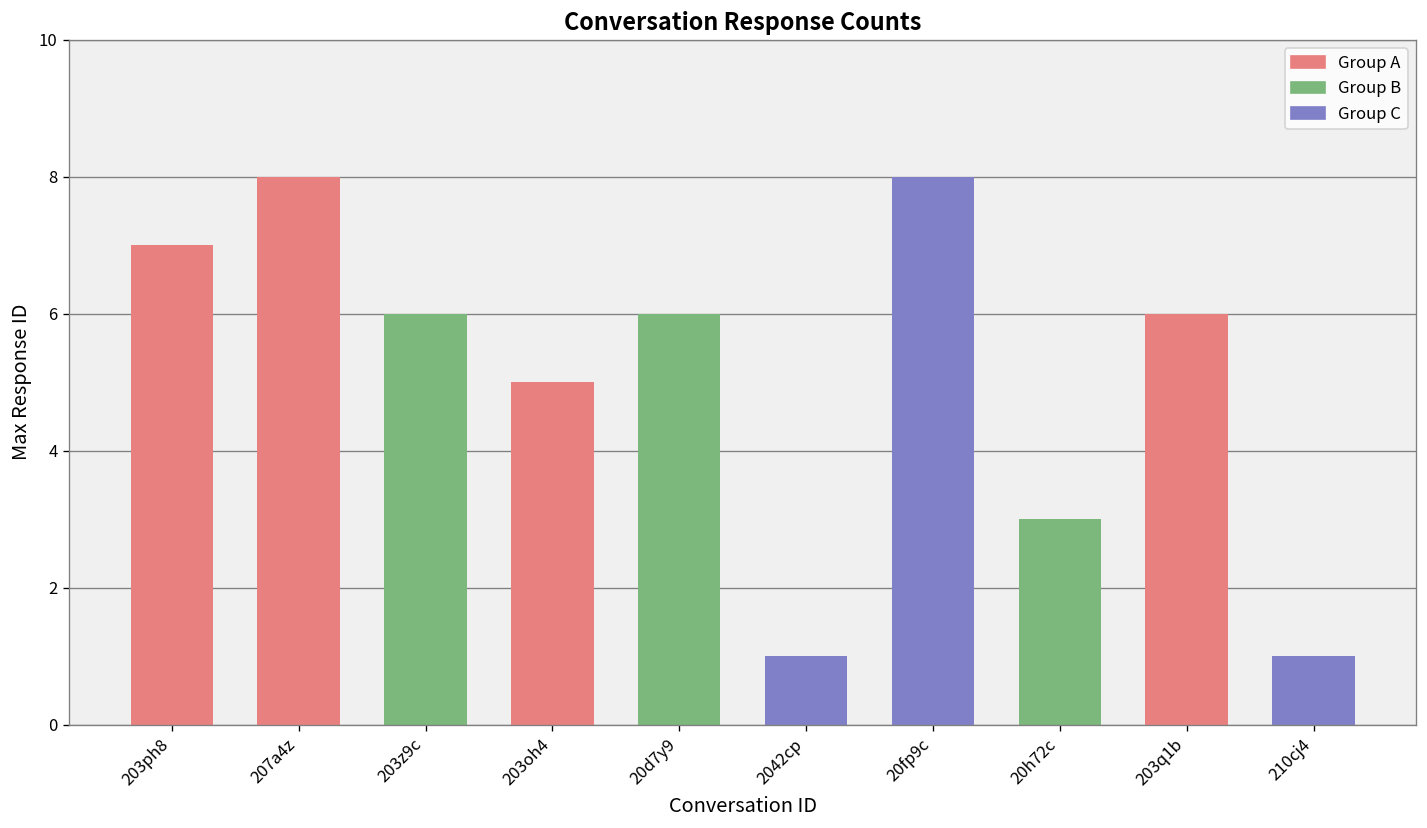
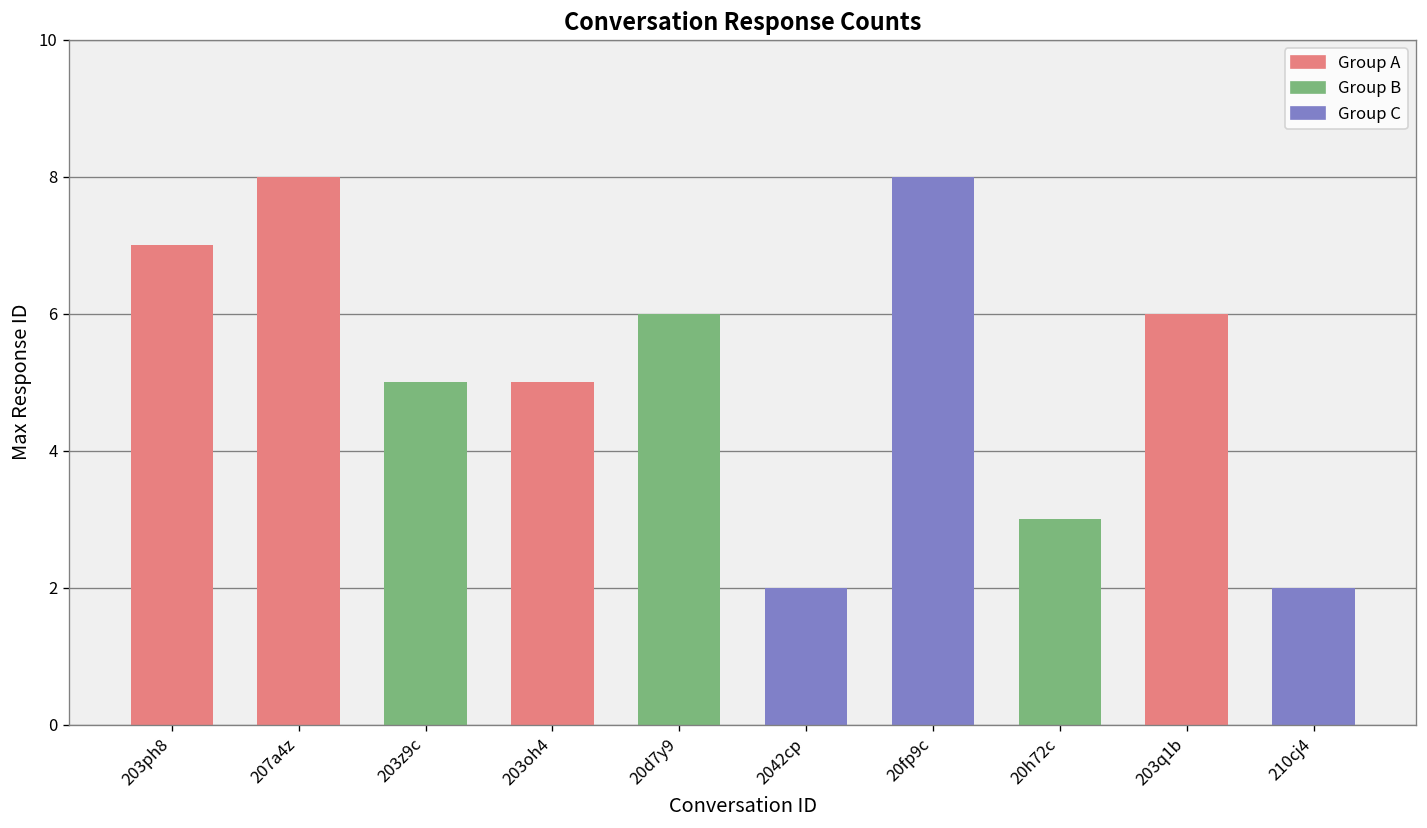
203z9c: 6 -> 5
2042cp: 1 -> 2
210cj4: 1 -> 2
